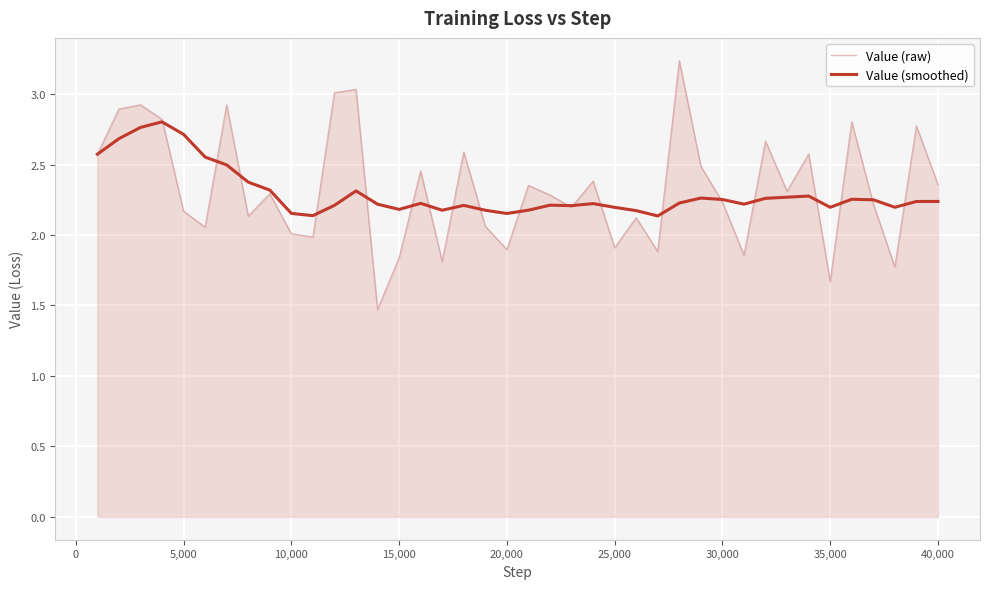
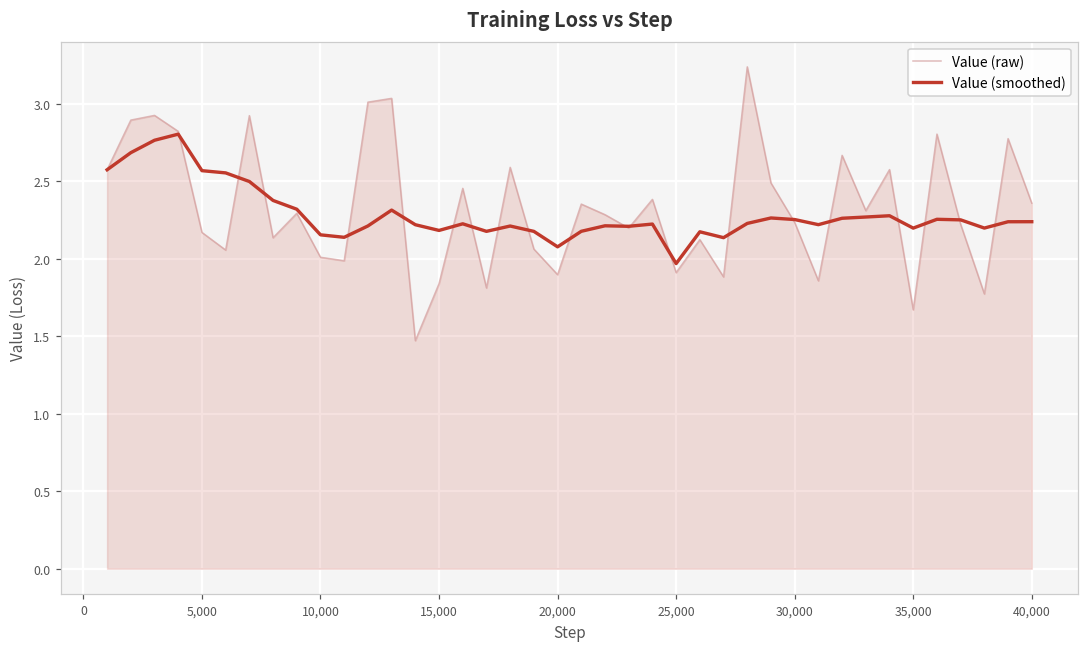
Value (smoothed), 5,000: 2.71 -> 2.57
Value (smoothed), 20,000: 2.15 -> 2.08
Value (smoothed), 25,000: 2.20 -> 1.97
